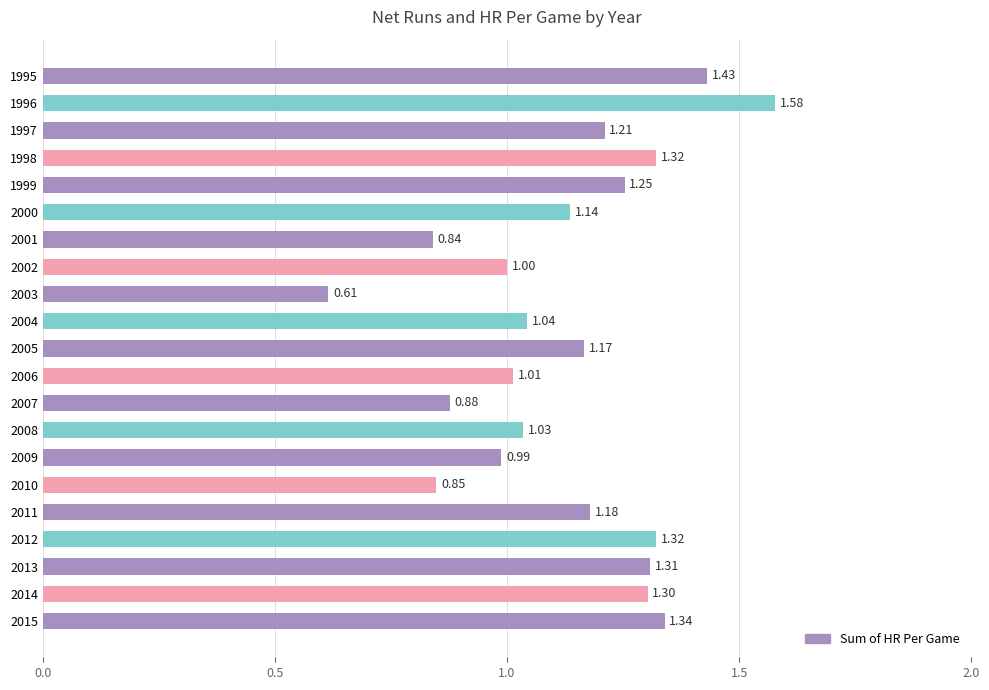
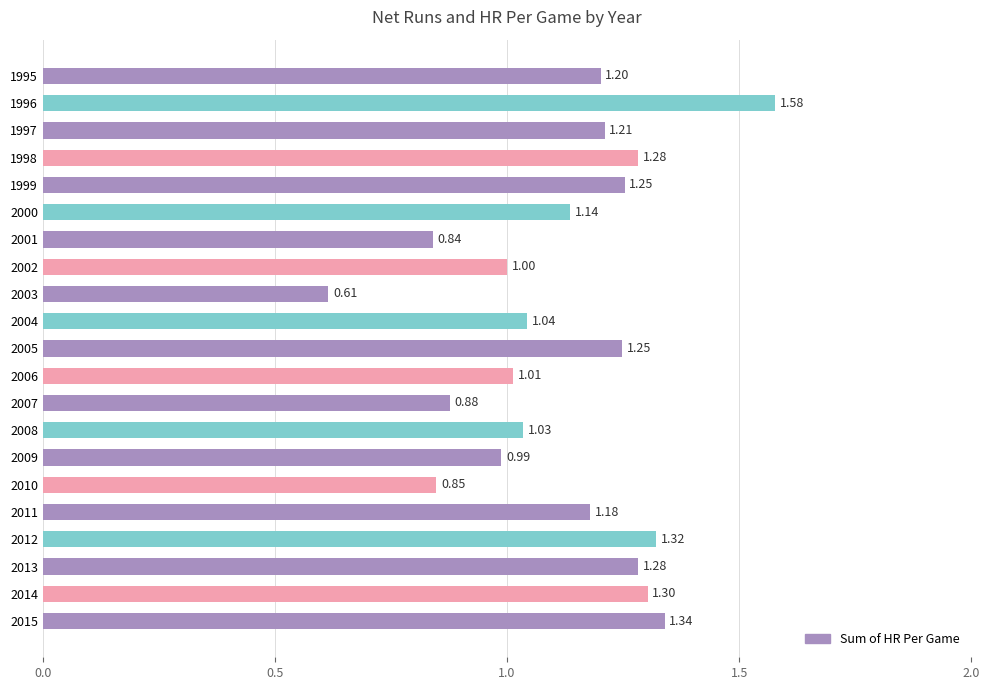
1995: 1.43 -> 1.20
1998: 1.32 -> 1.28
2005: 1.17 -> 1.25
2013: 1.31 -> 1.28
